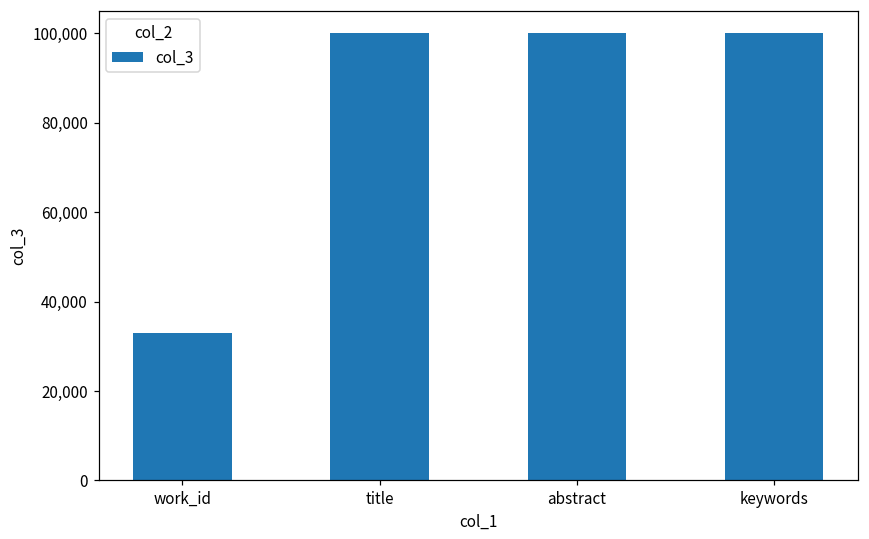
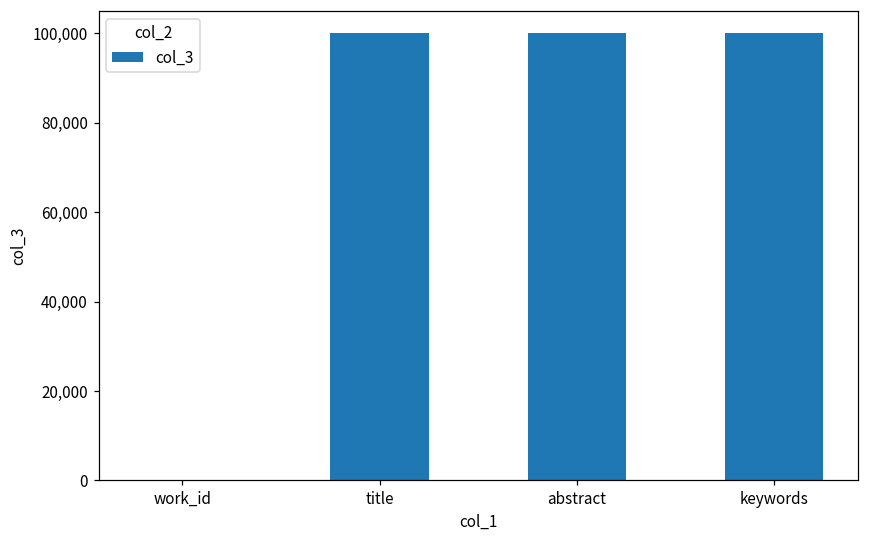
work_id: 33,000 -> 0
